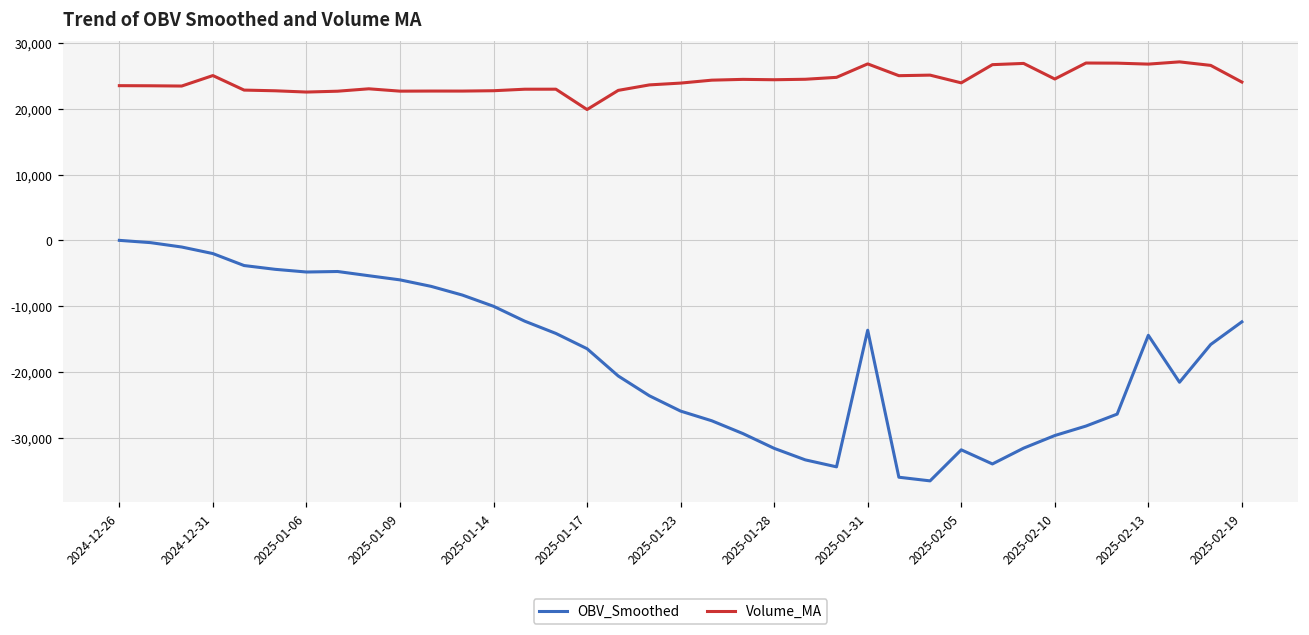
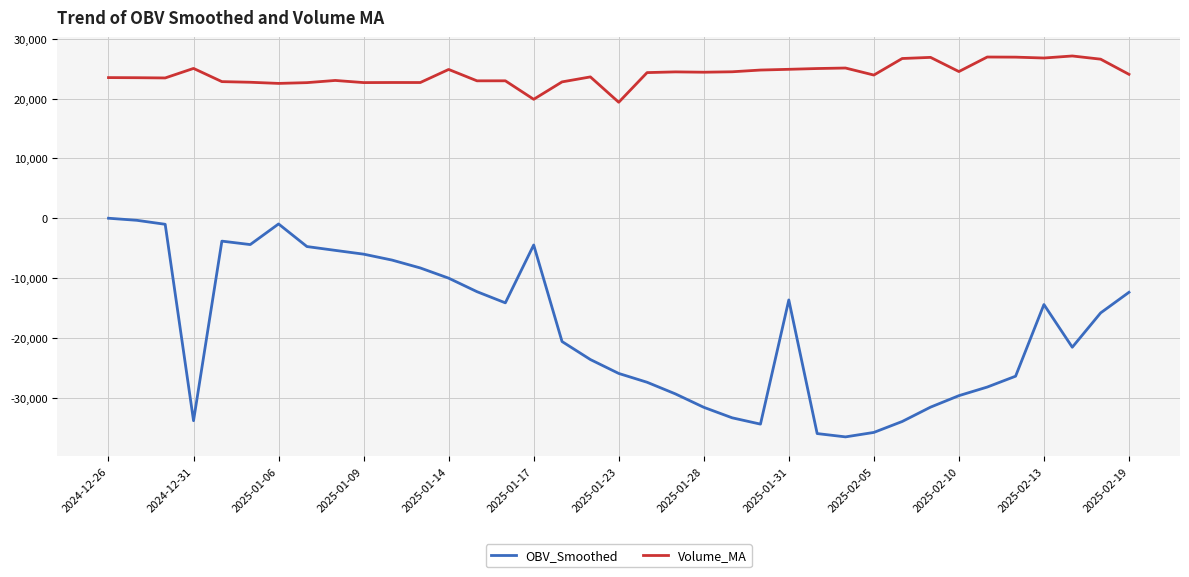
OBV_Smoothed, 2024-12-31: -2,000 -> -34,000
OBV_Smoothed, 2025-01-06: -5,000 -> -1,000
Volume_MA, 2025-01-14: 23,000 -> 25,000
OBV_Smoothed, 2025-01-17: -16,000 -> -4,000
Volume_MA, 2025-01-23: 24,000 -> 19,000
Volume_MA, 2025-01-31: 27,000 -> 25,000
OBV_Smoothed, 2025-02-05: -32,000 -> -36,000
